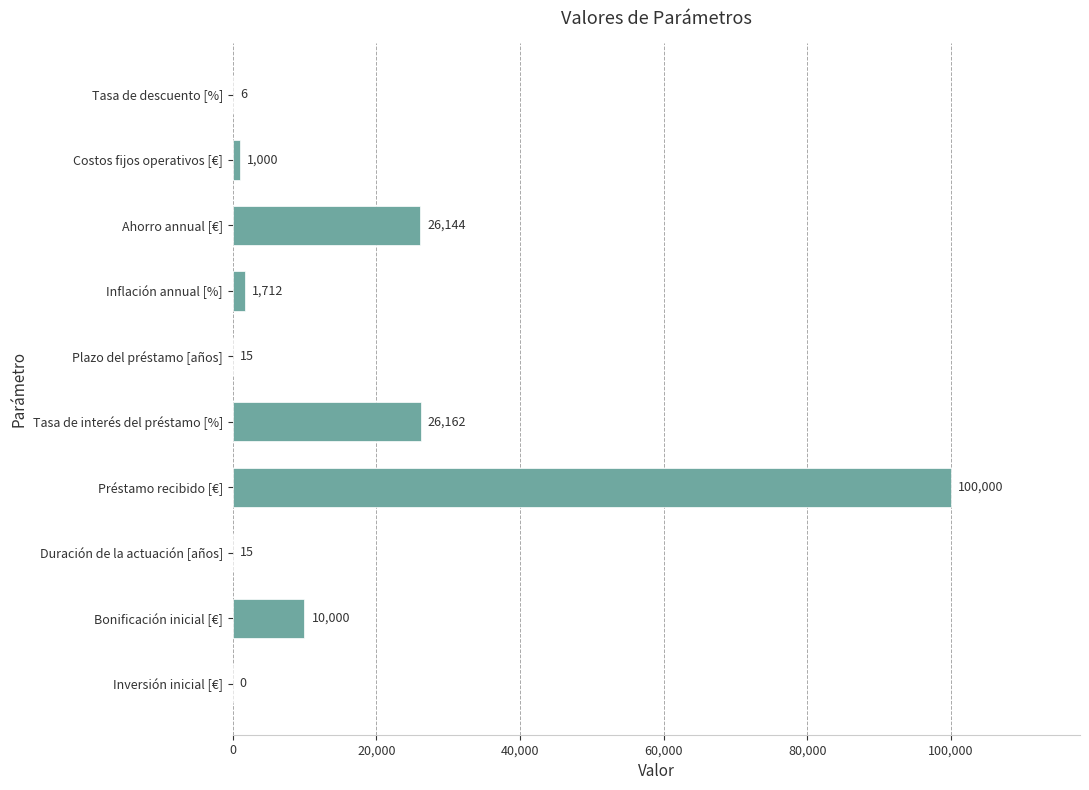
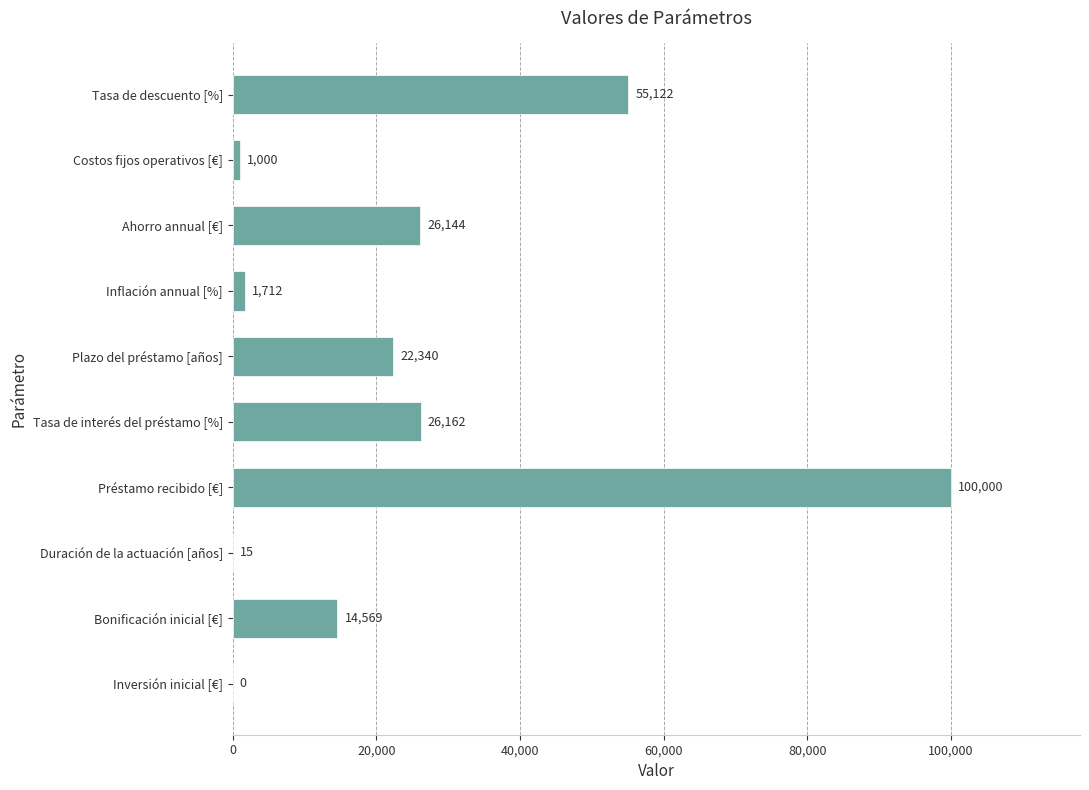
Tasa de descuento [%]: 6 -> 55,122
Plazo del préstamo [años]: 15 -> 22,340
Bonificación inicial [€]: 10,000 -> 14,569
